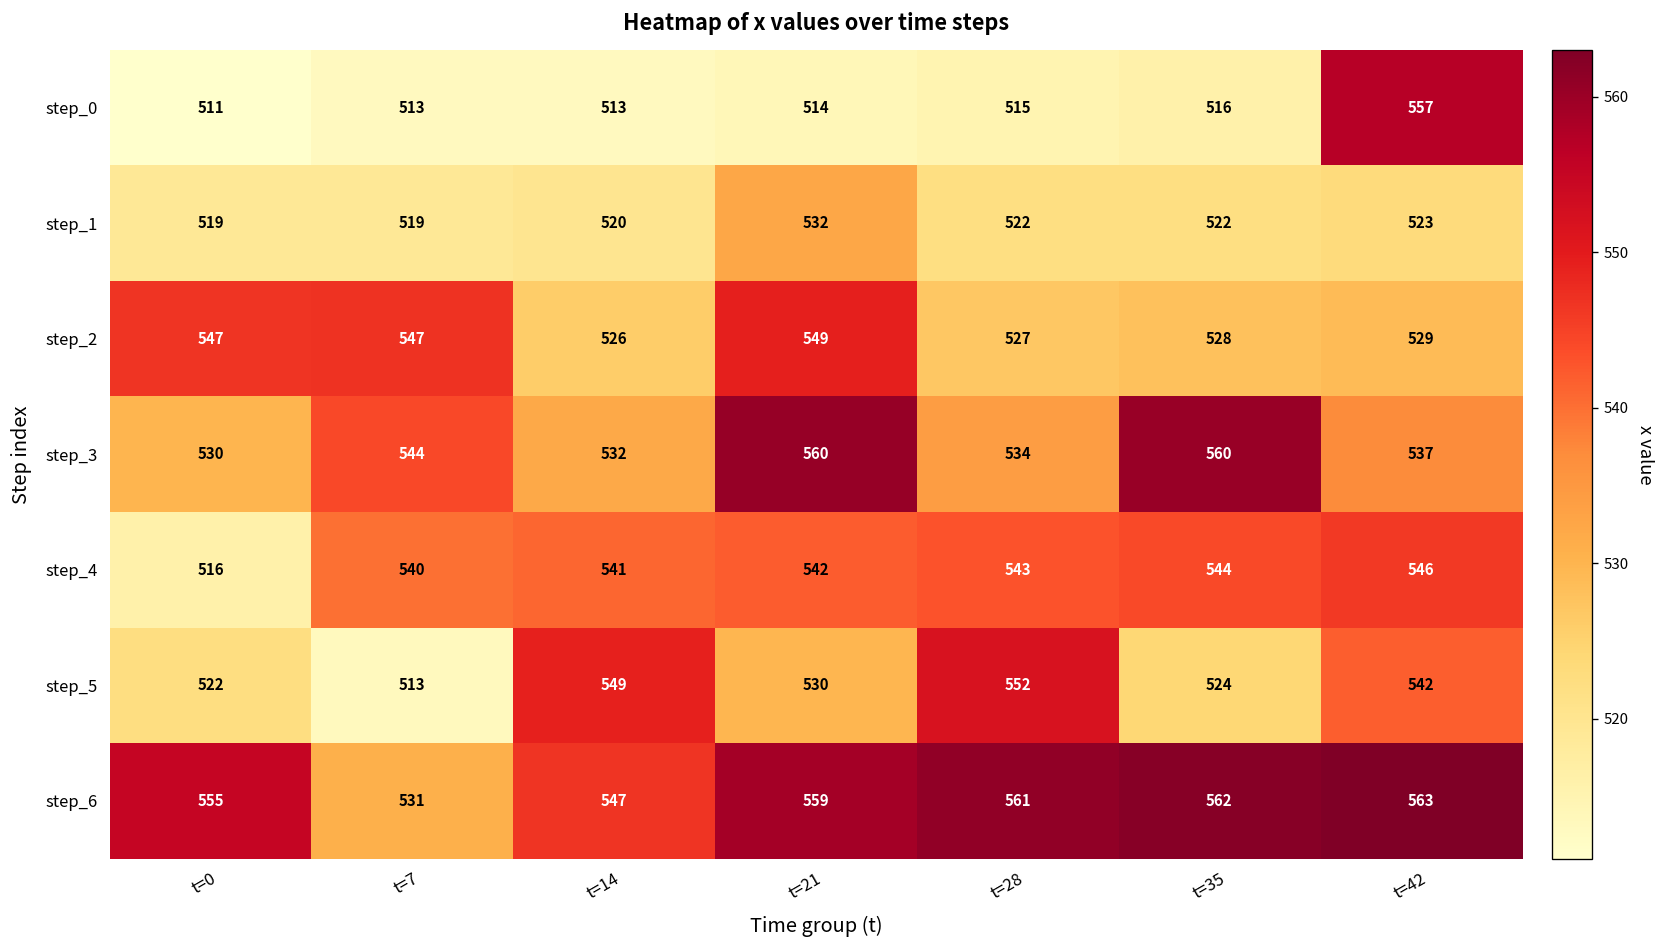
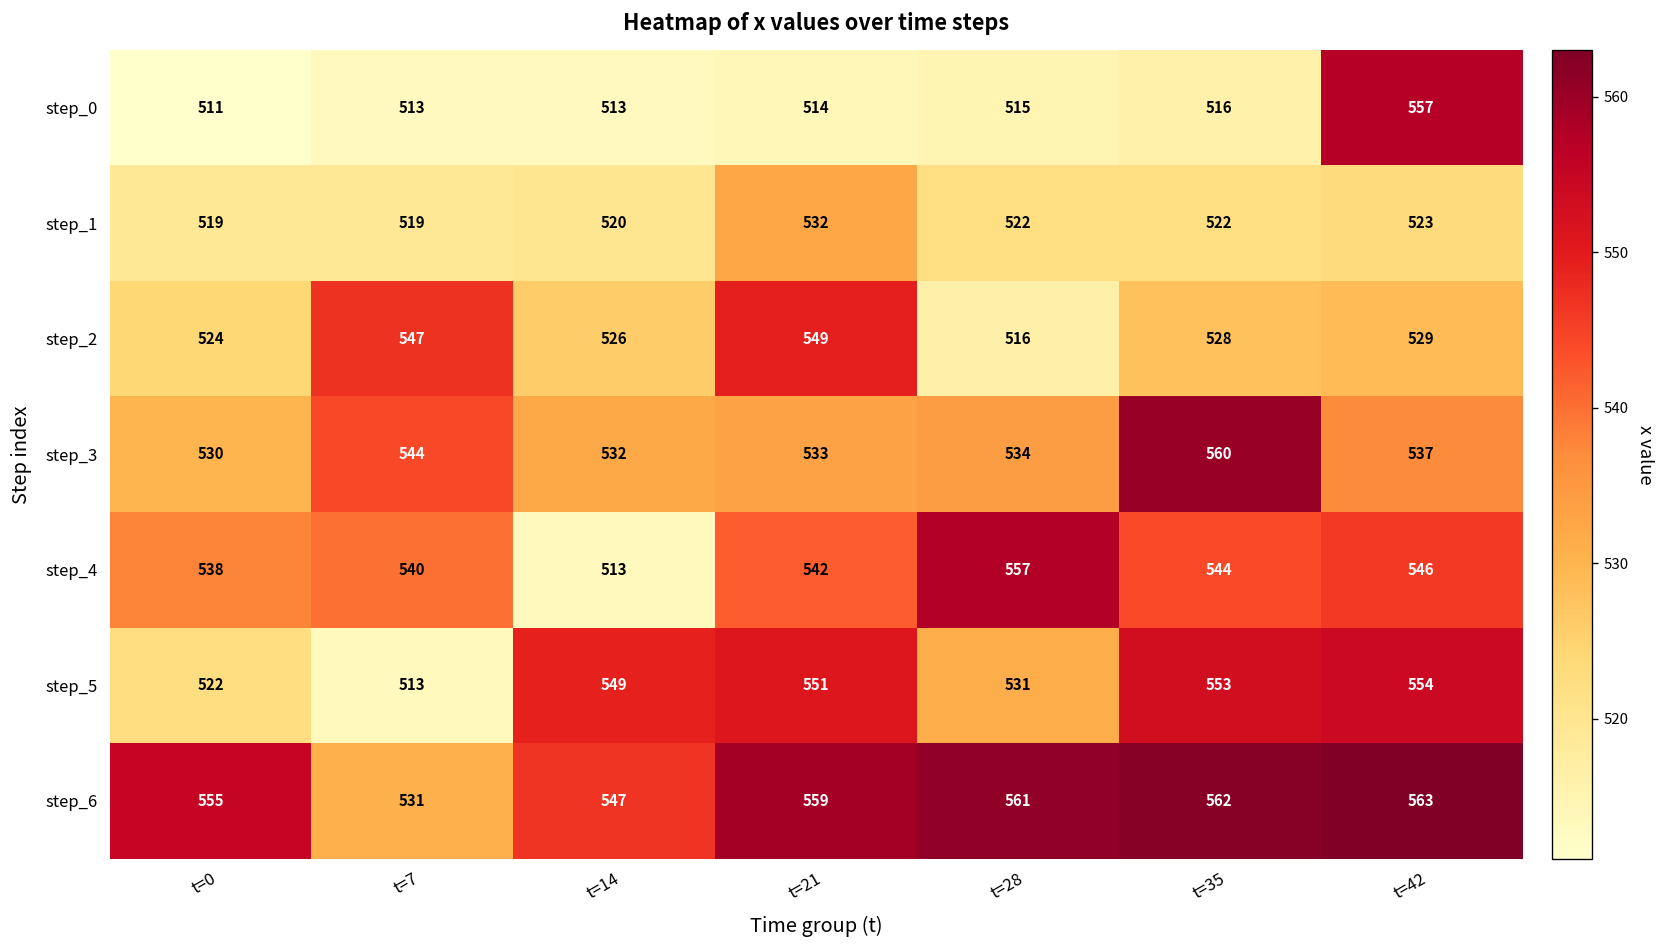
step_2, t=0: 547 -> 524
step_2, t=28: 527 -> 516
step_3, t=21: 560 -> 533
step_4, t=0: 516 -> 538
step_4, t=14: 541 -> 513
step_4, t=28: 543 -> 557
step_5, t=21: 530 -> 551
step_5, t=28: 552 -> 531
step_5, t=35: 524 -> 553
step_5, t=42: 542 -> 554
